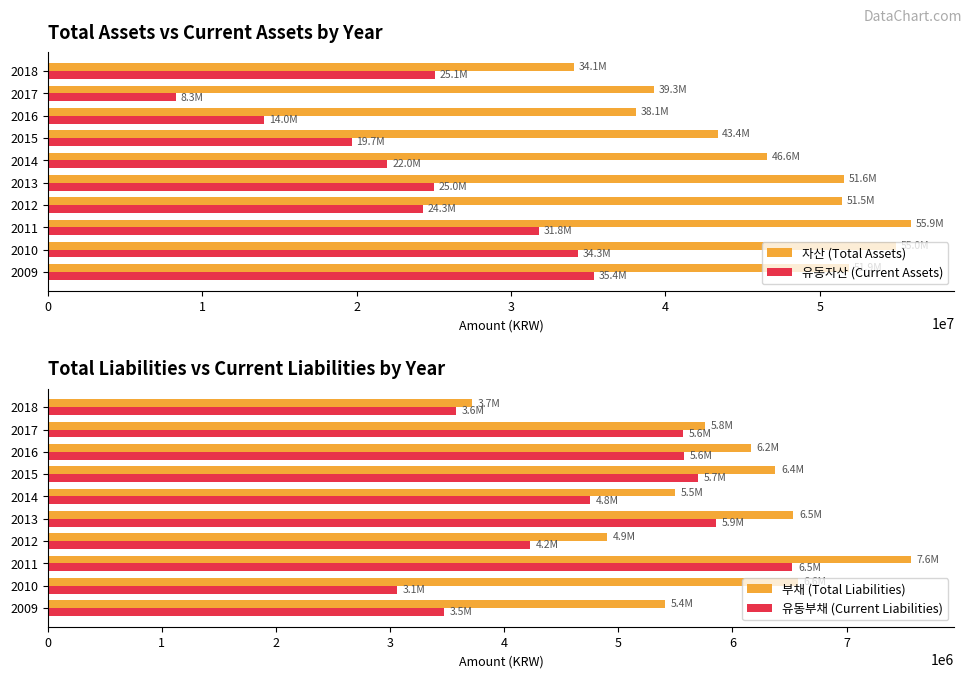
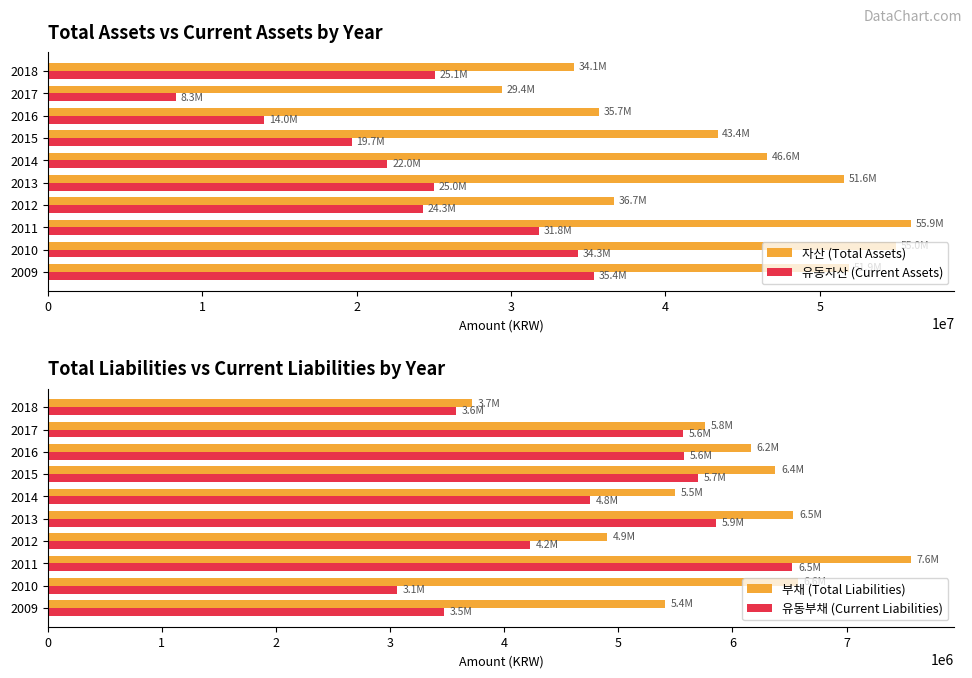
Total Assets vs Current Assets by Year, 자산 (Total Assets), 2017: 39.3M -> 29.4M
Total Assets vs Current Assets by Year, 자산 (Total Assets), 2016: 38.1M -> 35.7M
Total Assets vs Current Assets by Year, 자산 (Total Assets), 2012: 51.5M -> 36.7M
